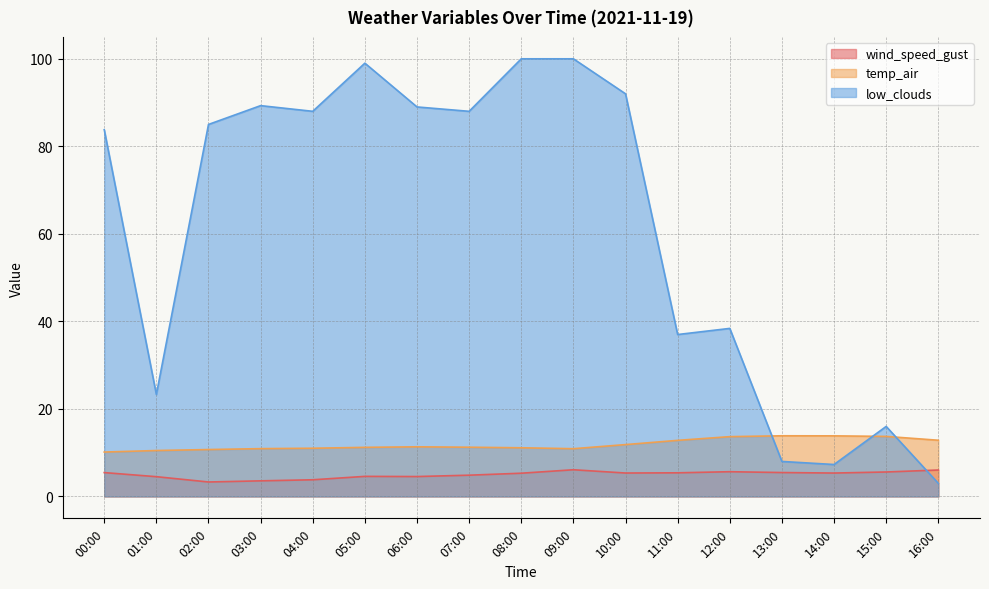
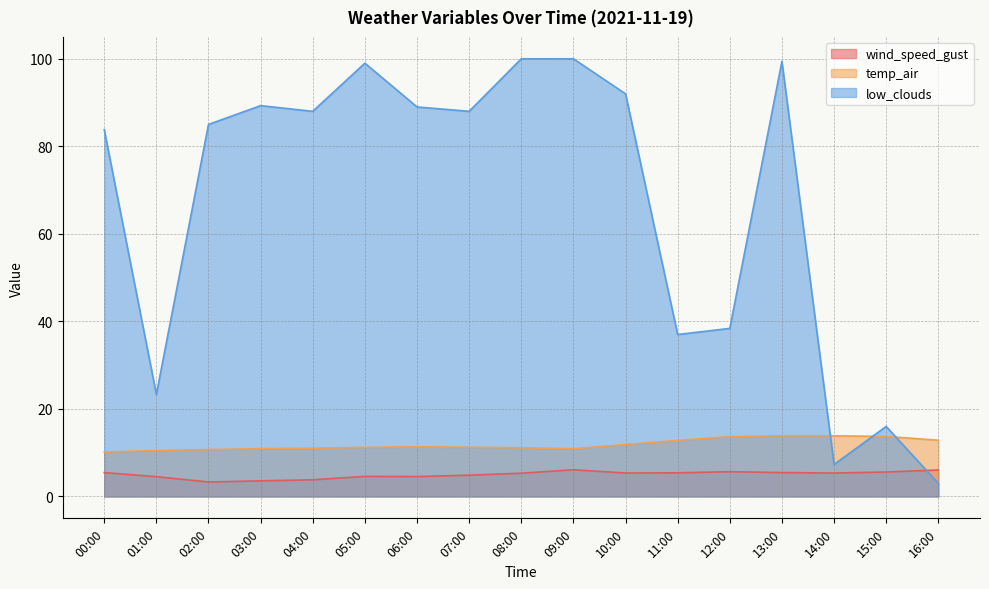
low_clouds, 13:00: 8 -> 99
